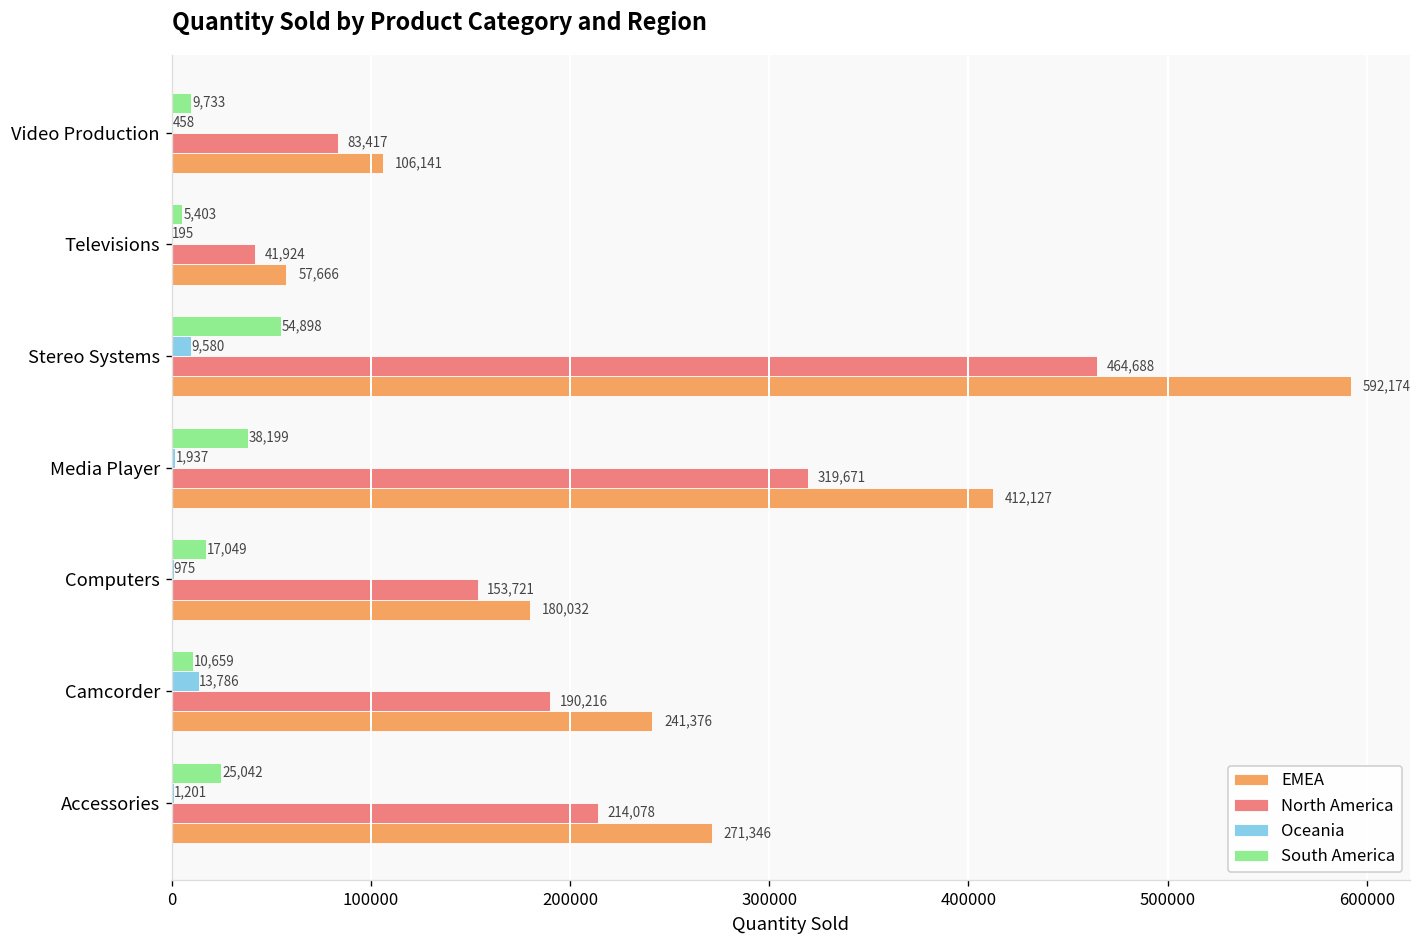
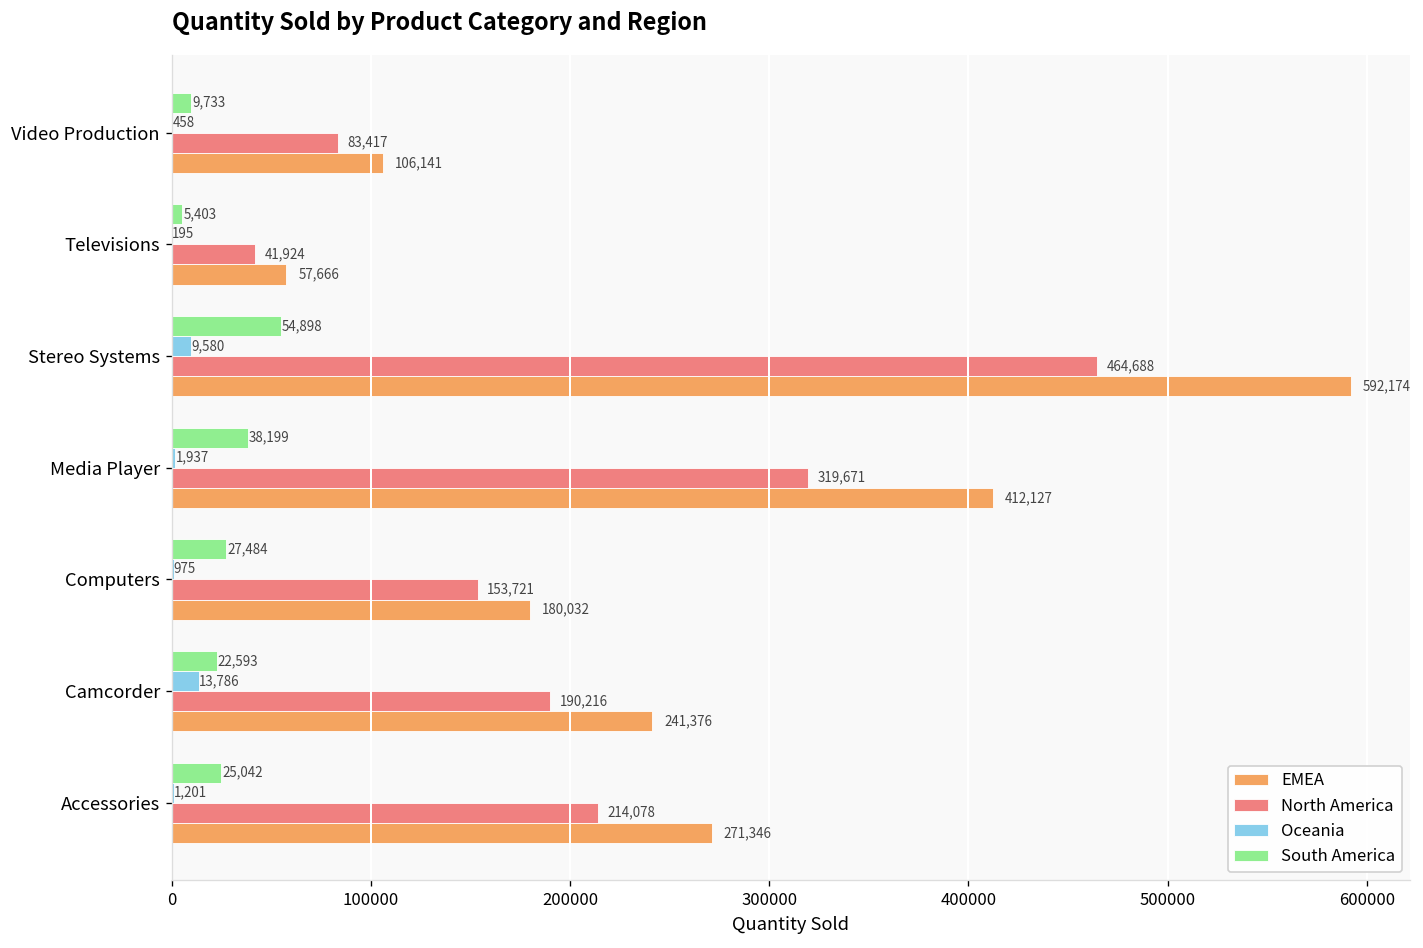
South America, Computers: 17,049 -> 27,484
South America, Camcorder: 10,659 -> 22,593
